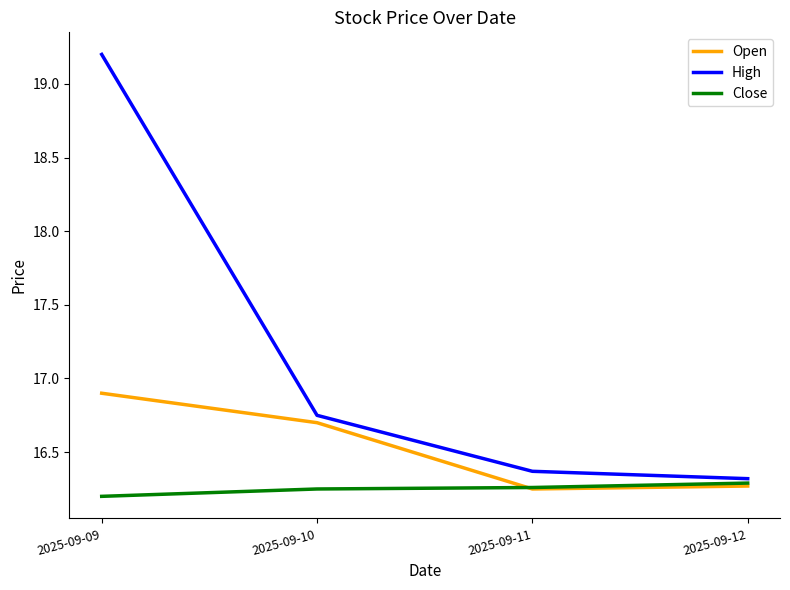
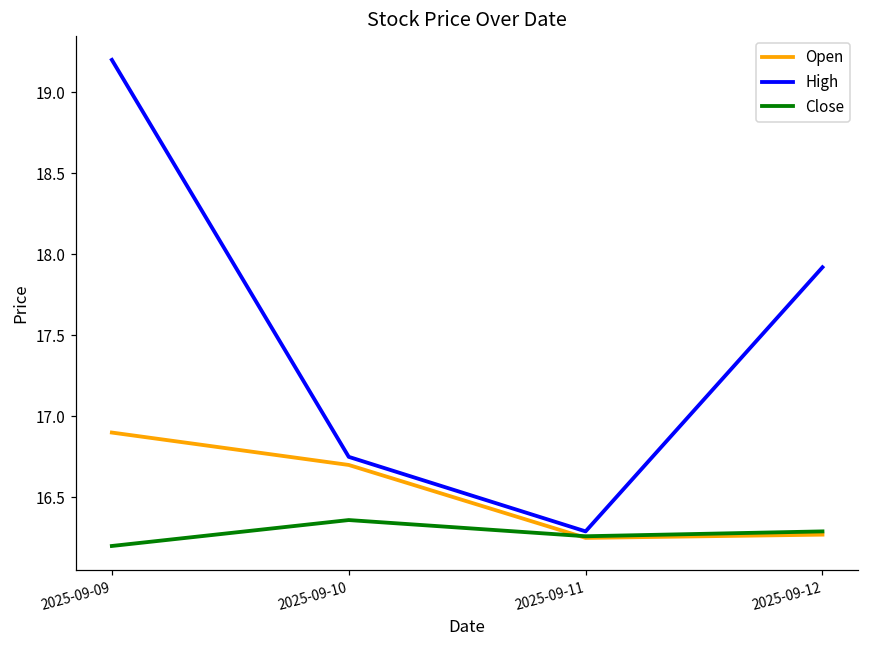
Close, 2025-09-10: 16.25 -> 16.36
High, 2025-09-11: 16.37 -> 16.29
High, 2025-09-12: 16.32 -> 17.92
